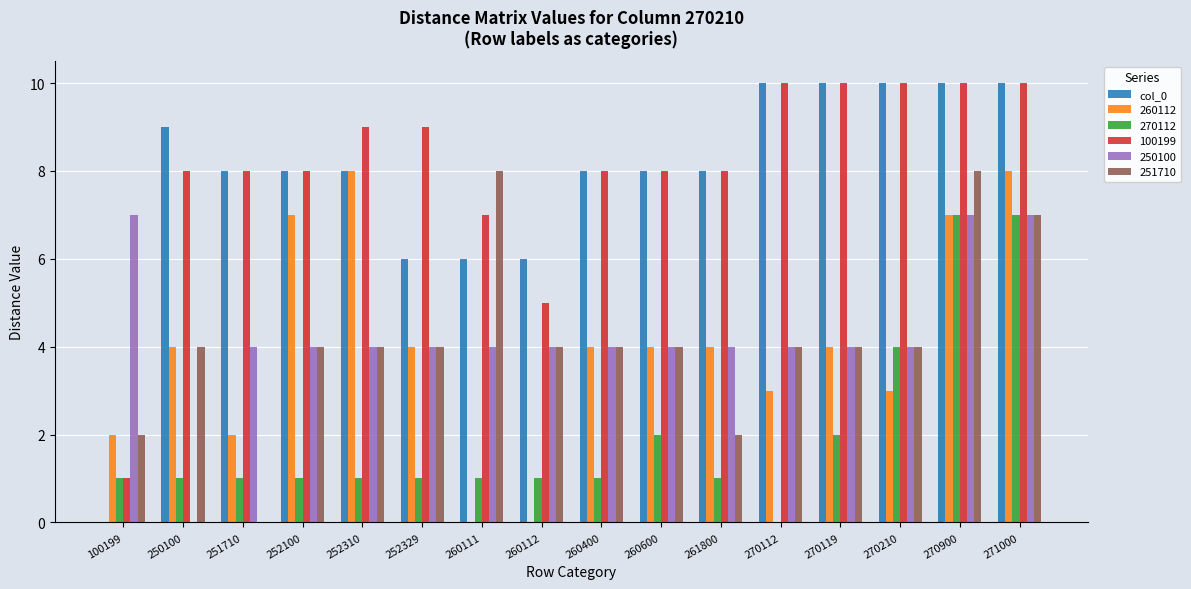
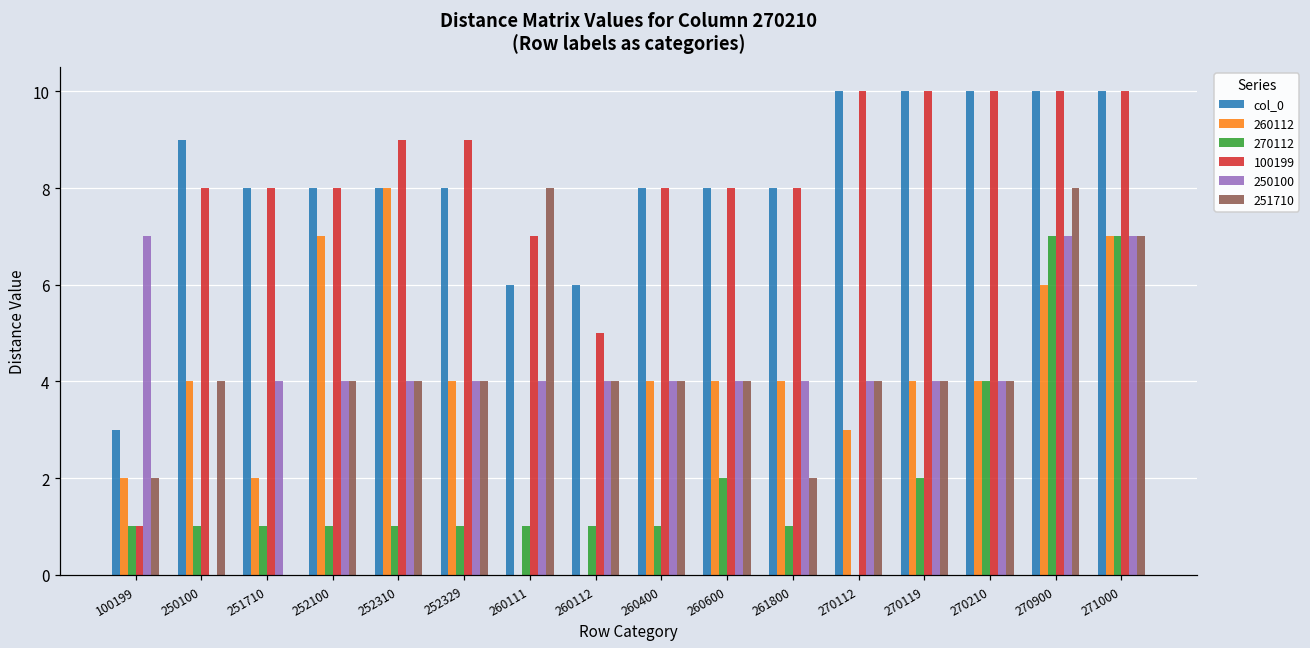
col_0, 100199: 0 -> 3
col_0, 252329: 6 -> 8
260112, 270210: 3 -> 4
260112, 270900: 7 -> 6
260112, 271000: 8 -> 7
